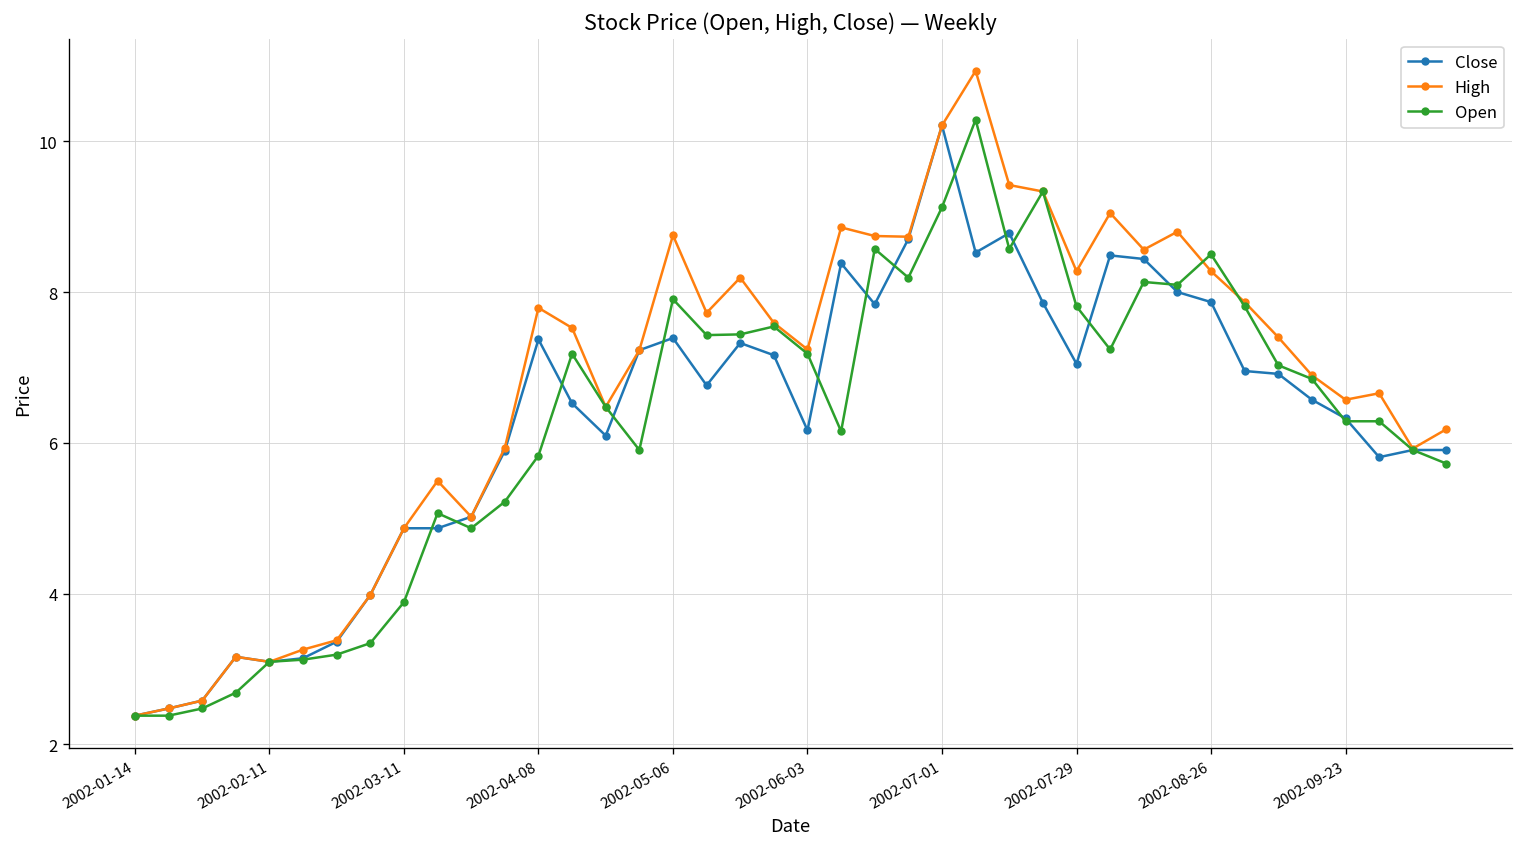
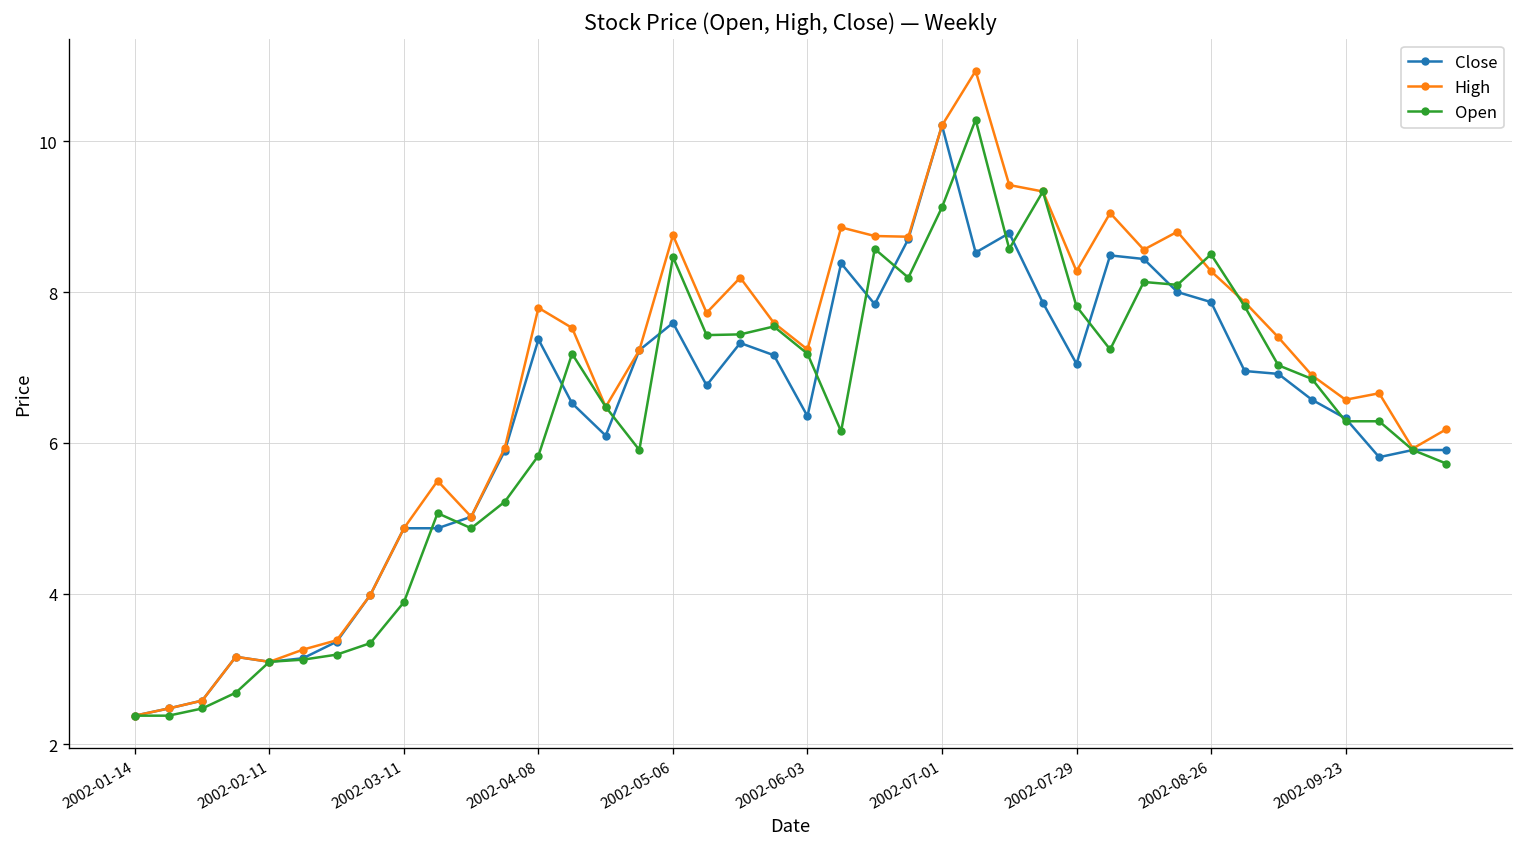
Close, 2002-05-06: 7.4 -> 7.6
Open, 2002-05-06: 7.9 -> 8.5
Close, 2002-06-03: 6.2 -> 6.4
